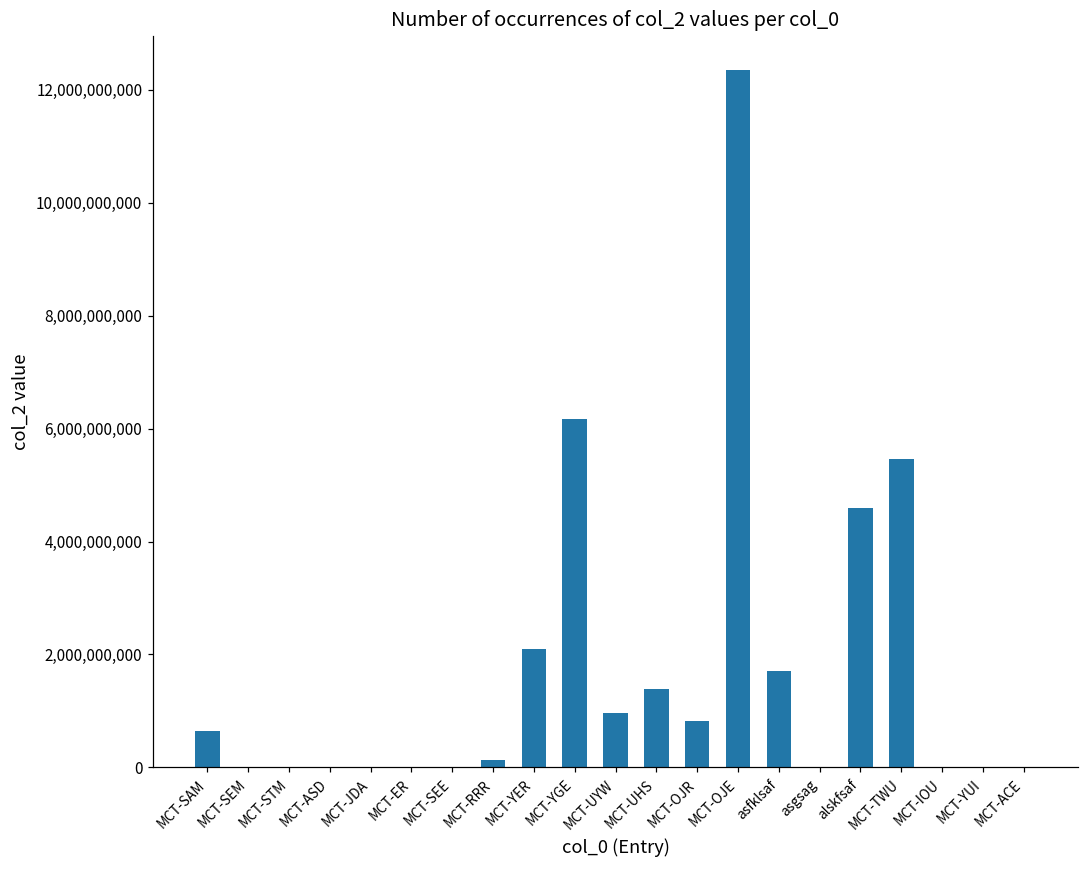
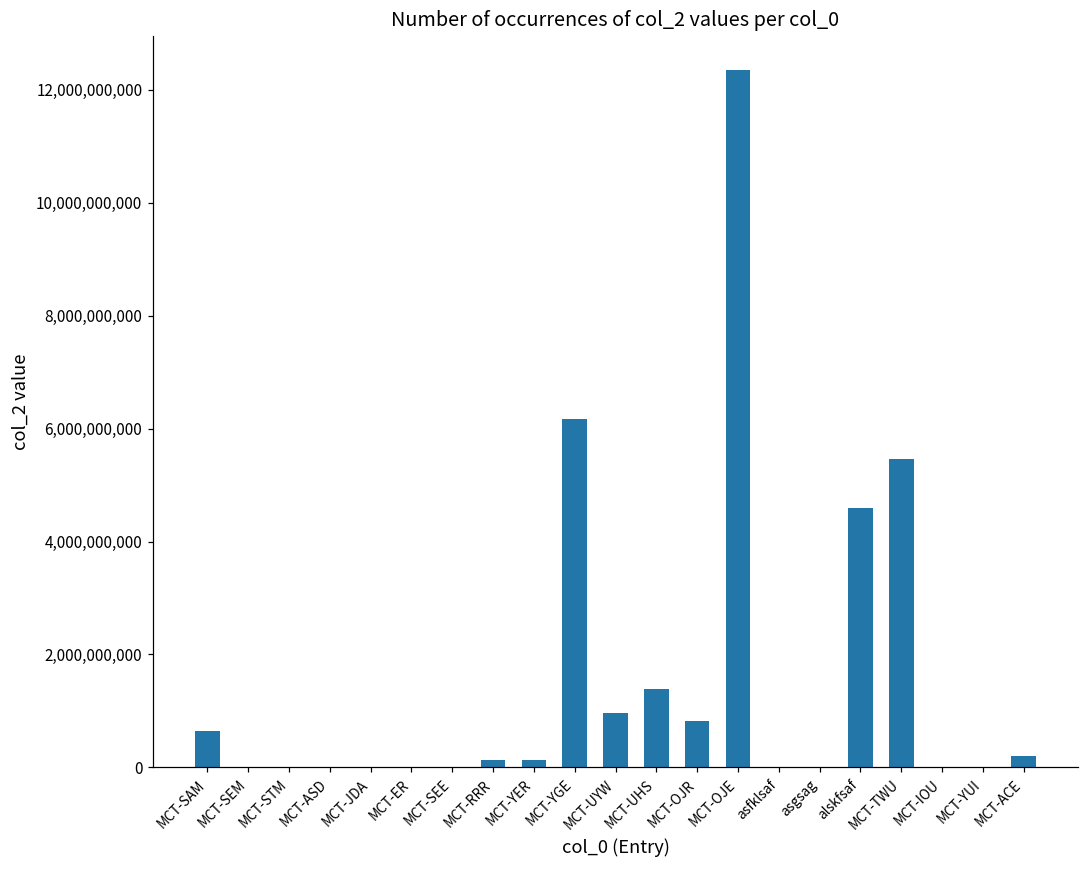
MCT-YER: 2,100,000,000 -> 100,000,000
asfklsaf: 1,700,000,000 -> 0
MCT-ACE: 0 -> 200,000,000
